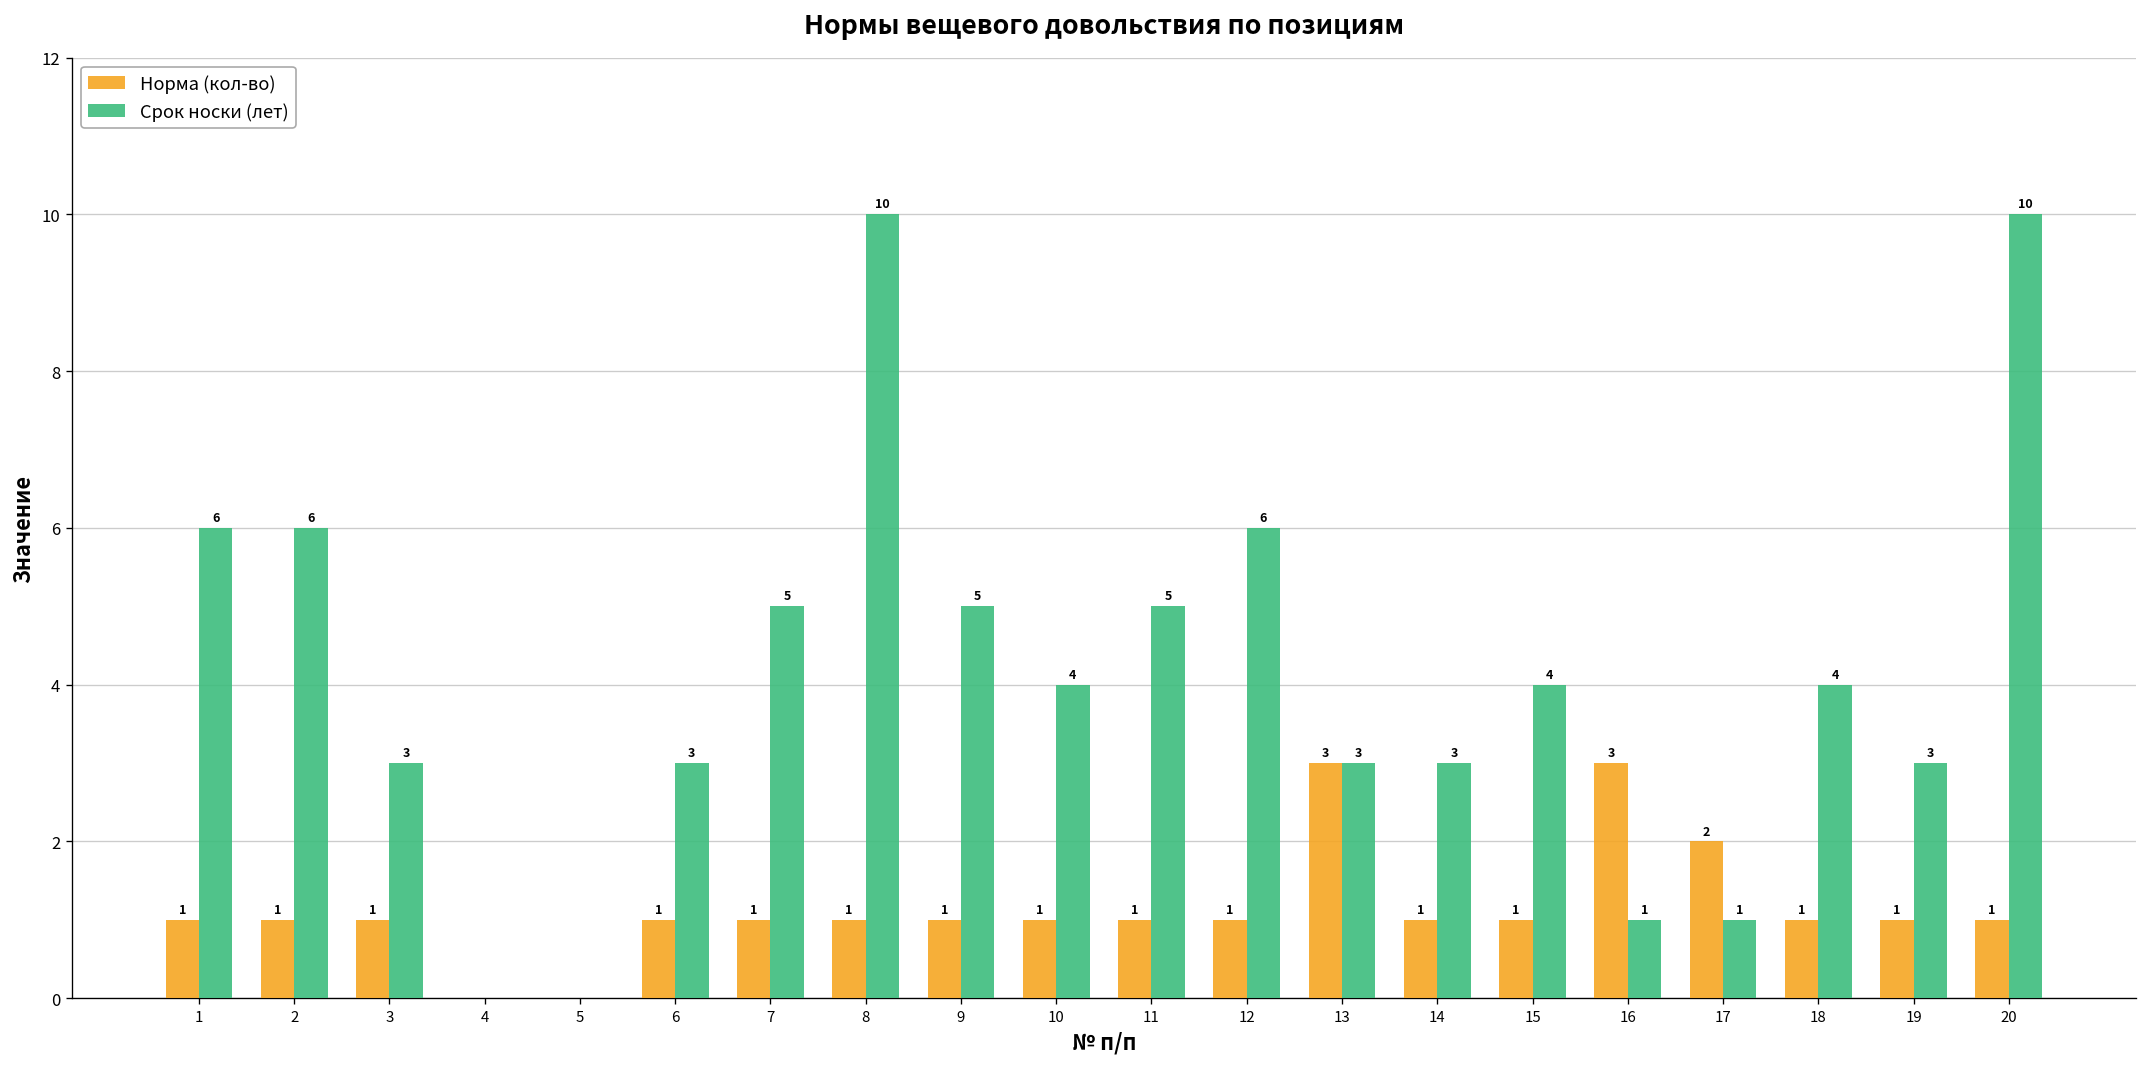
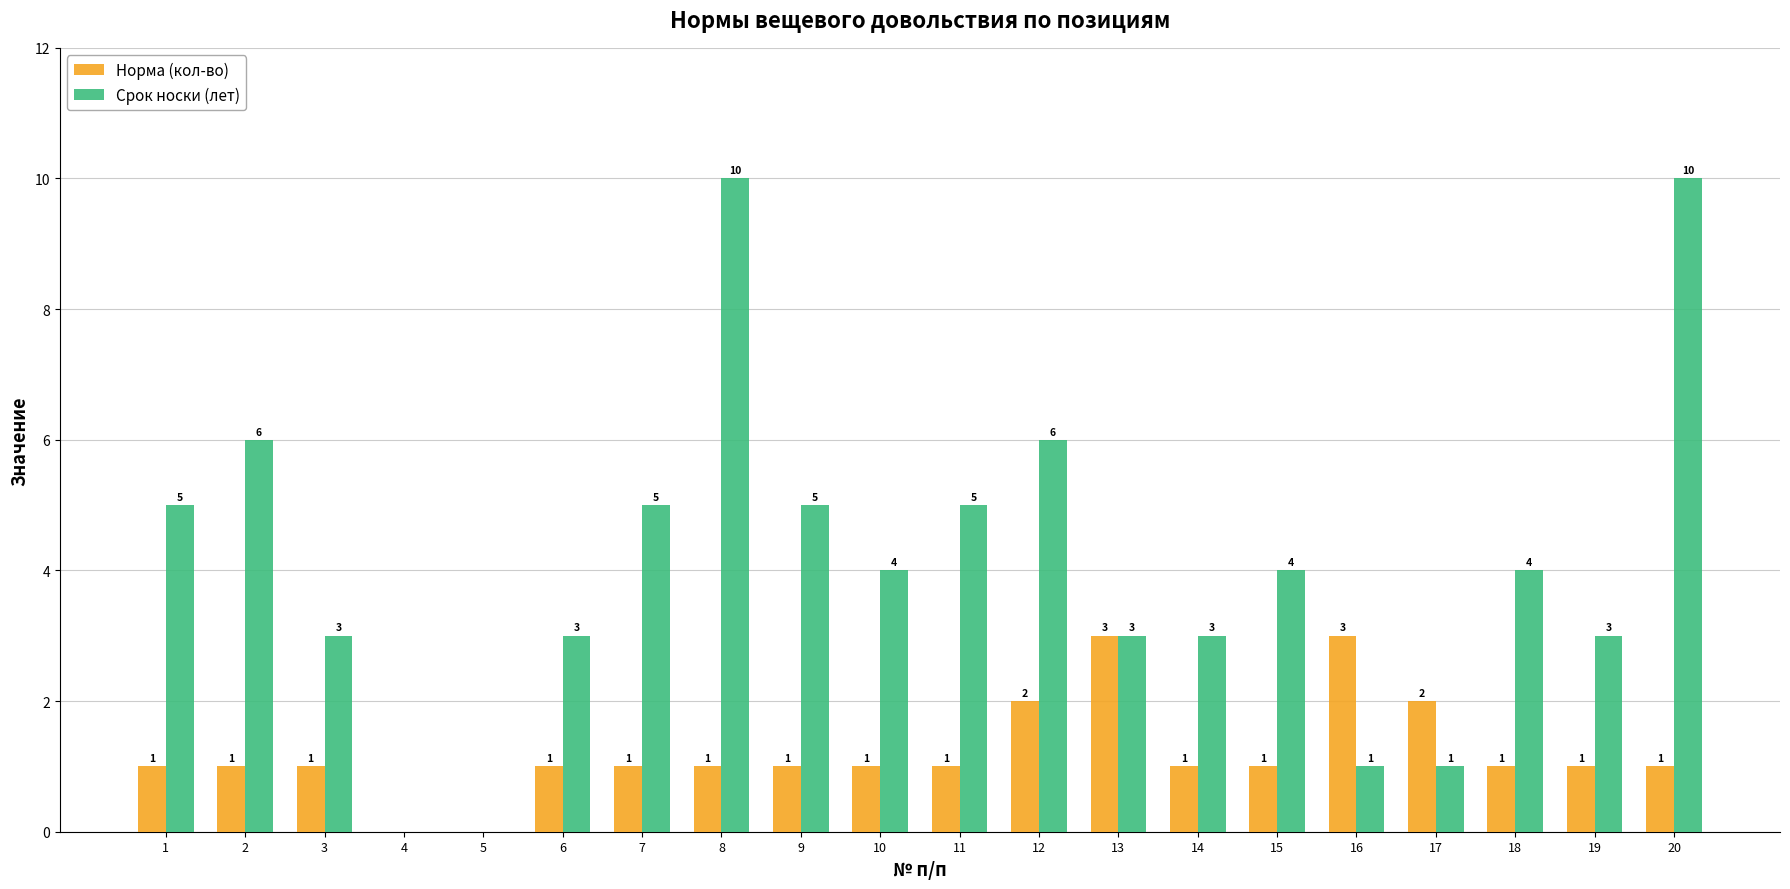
Срок носки (лет), 1: 6 -> 5
Норма (кол-во), 12: 1 -> 2
